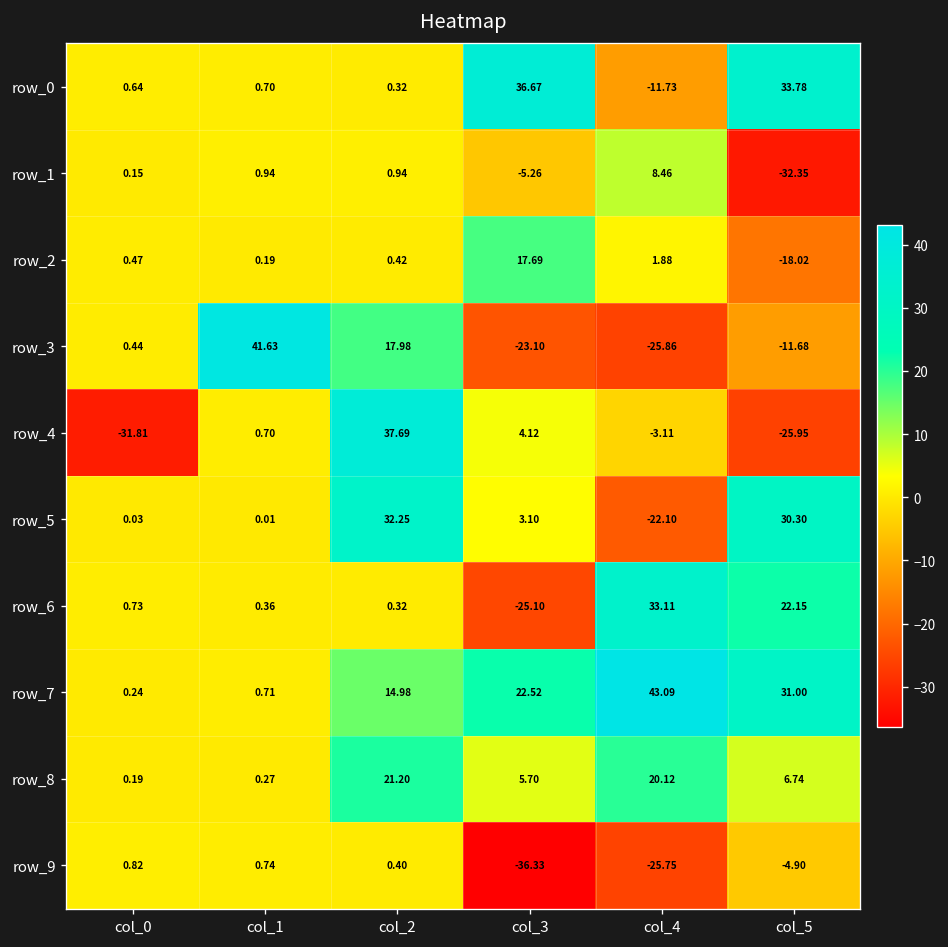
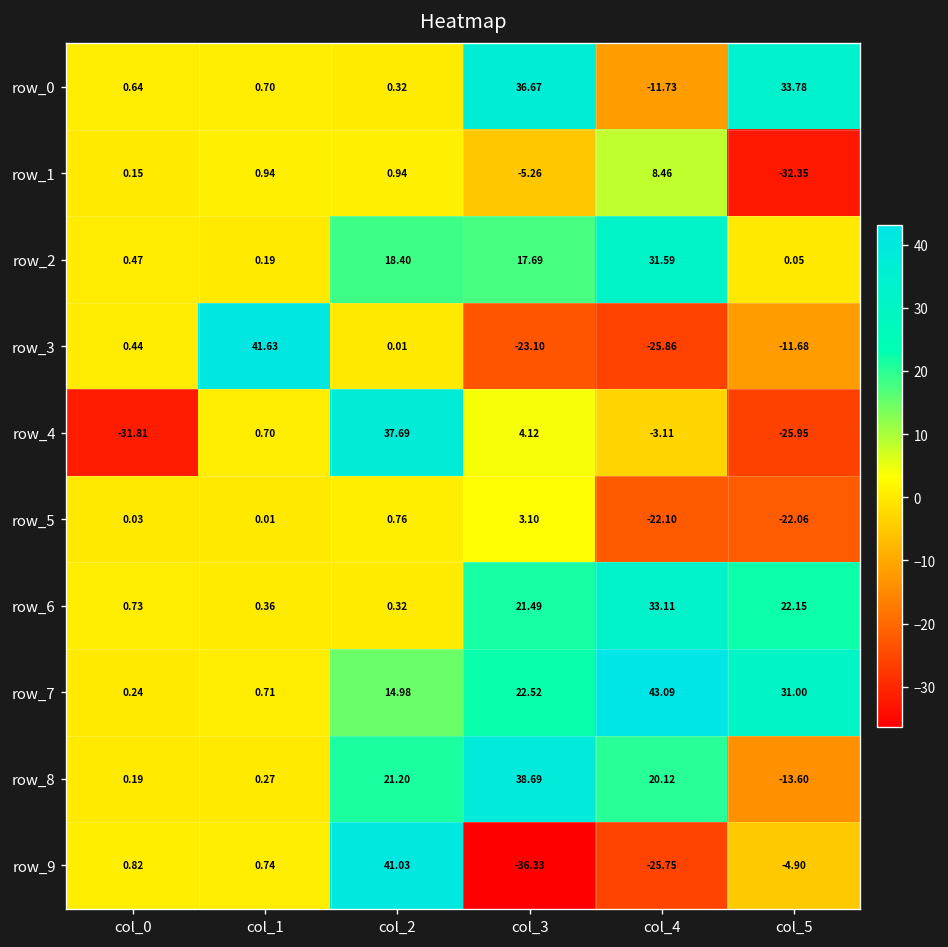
row_2, col_2: 0.42 -> 18.40
row_2, col_4: 1.88 -> 31.59
row_2, col_5: -18.02 -> 0.05
row_3, col_2: 17.98 -> 0.01
row_5, col_2: 32.25 -> 0.76
row_5, col_5: 30.30 -> -22.06
row_6, col_3: -25.10 -> 21.49
row_8, col_3: 5.70 -> 38.69
row_8, col_5: 6.74 -> -13.60
row_9, col_2: 0.40 -> 41.03
